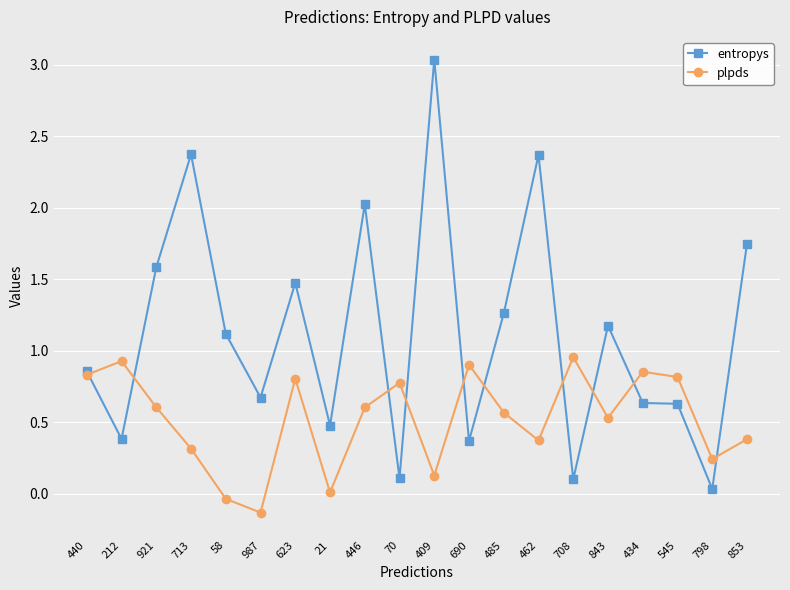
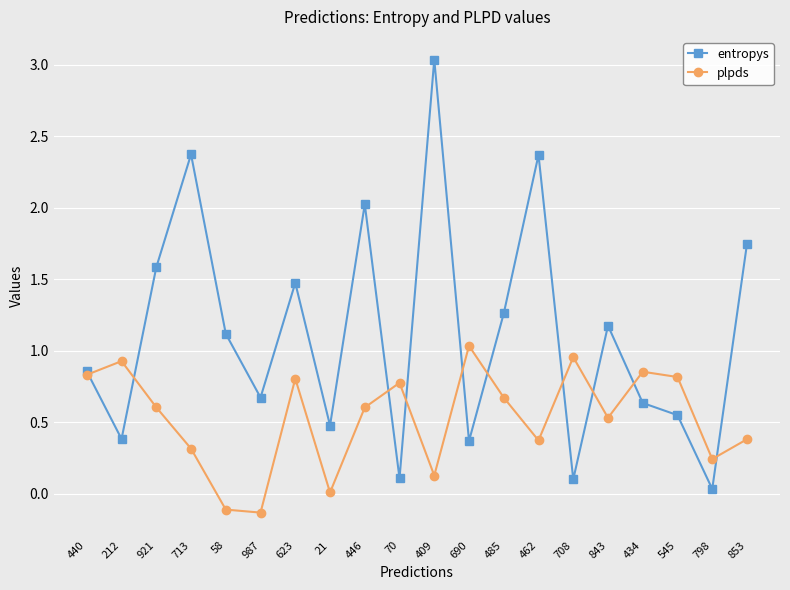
plpds, 58: -0.03 -> -0.11
plpds, 690: 0.90 -> 1.03
plpds, 485: 0.57 -> 0.67
entropys, 545: 0.63 -> 0.55
